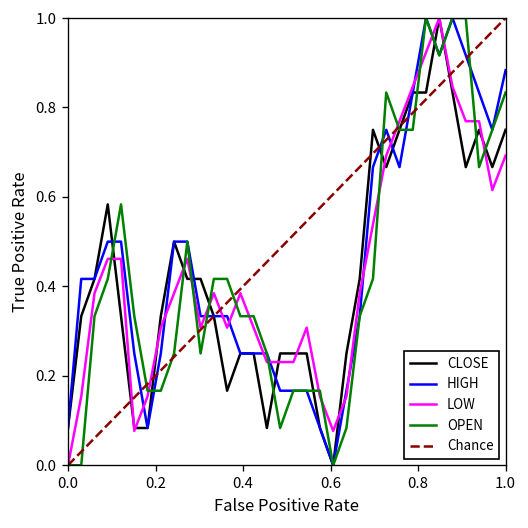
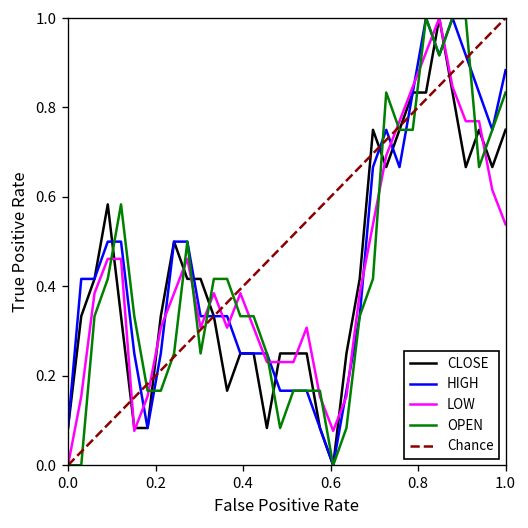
LOW, 1.0: 0.69 -> 0.54
